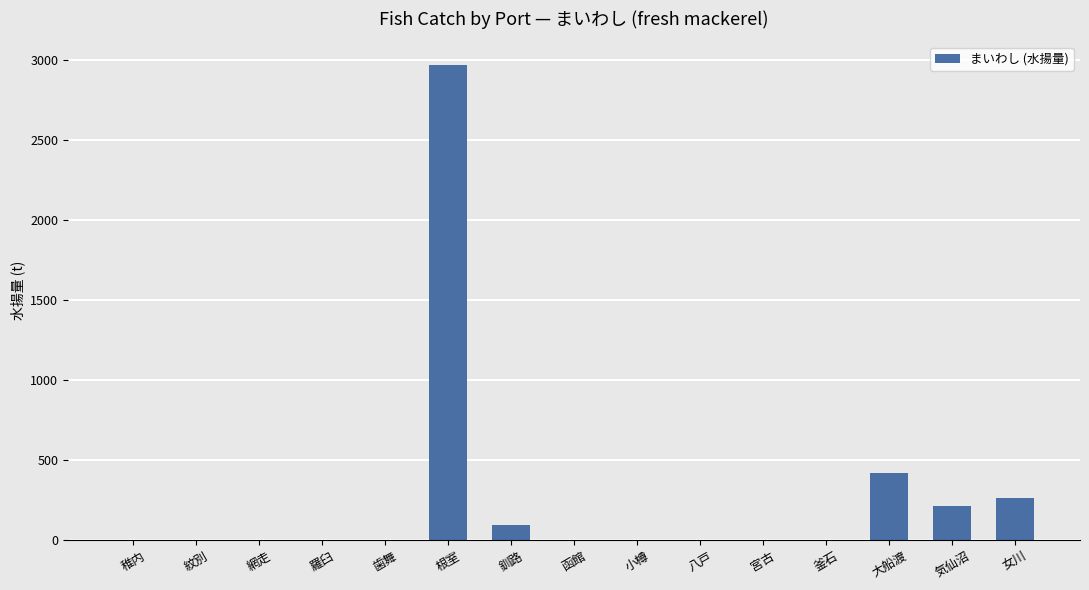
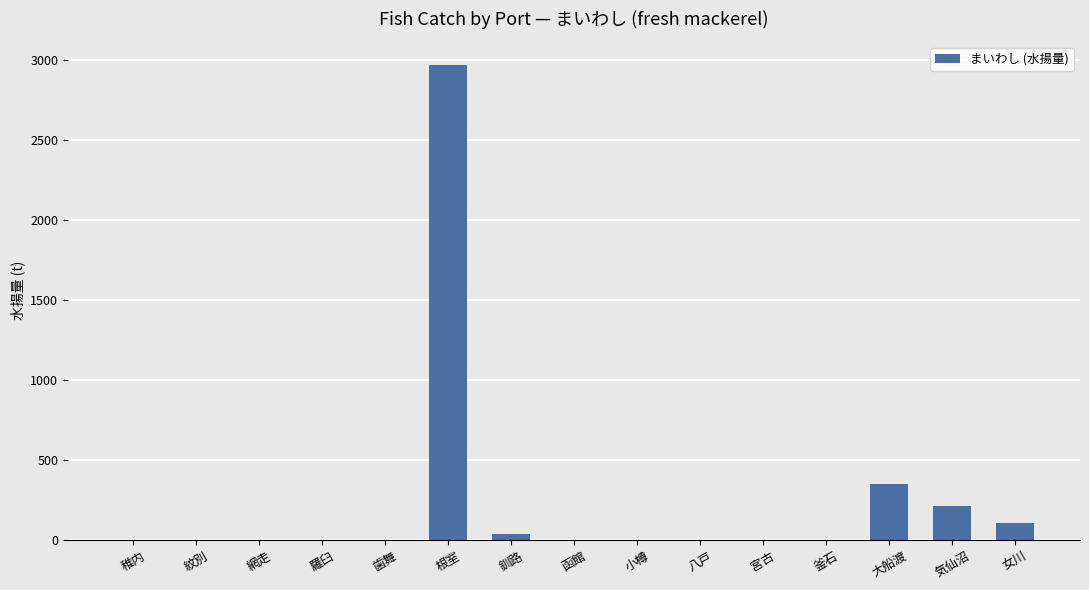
釧路: 90 -> 40
大船渡: 420 -> 350
女川: 260 -> 110
